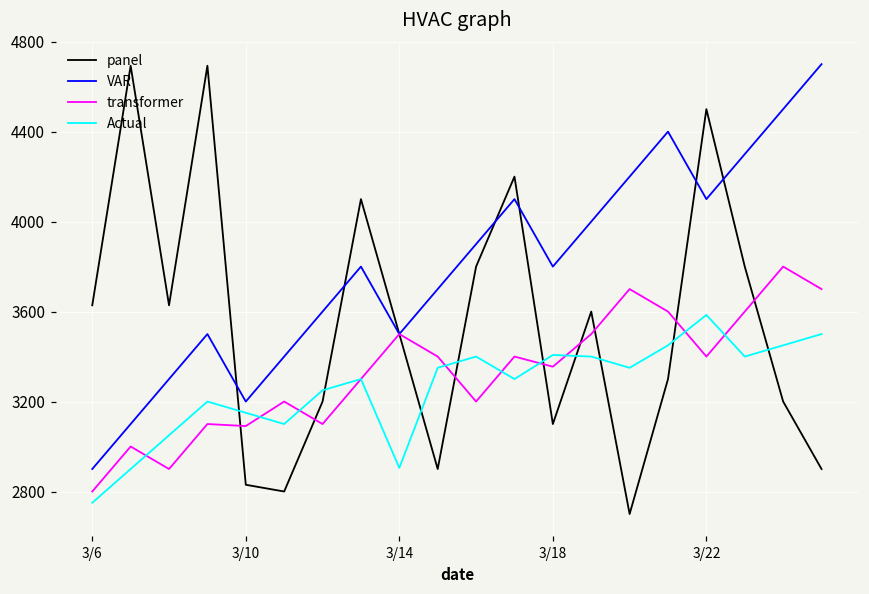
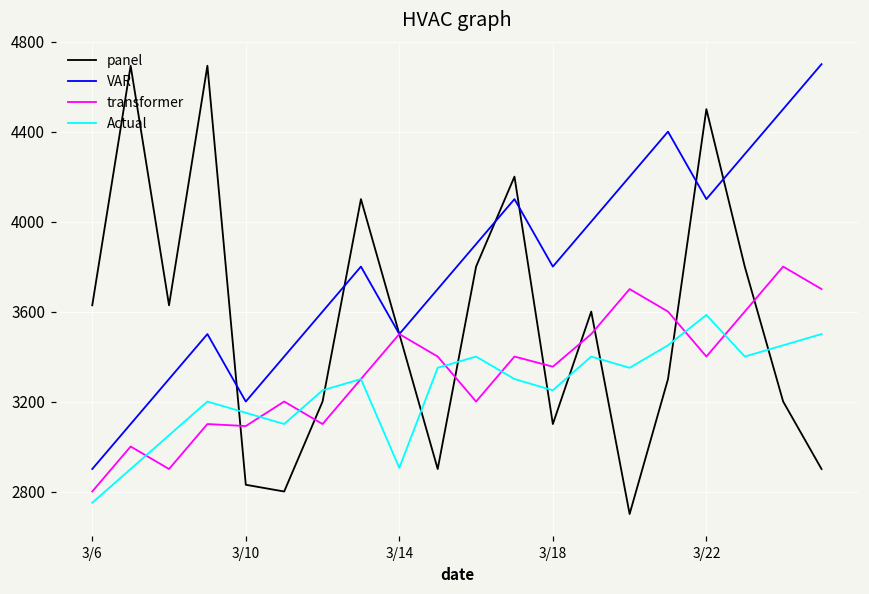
Actual, 3/18: 3410 -> 3250
